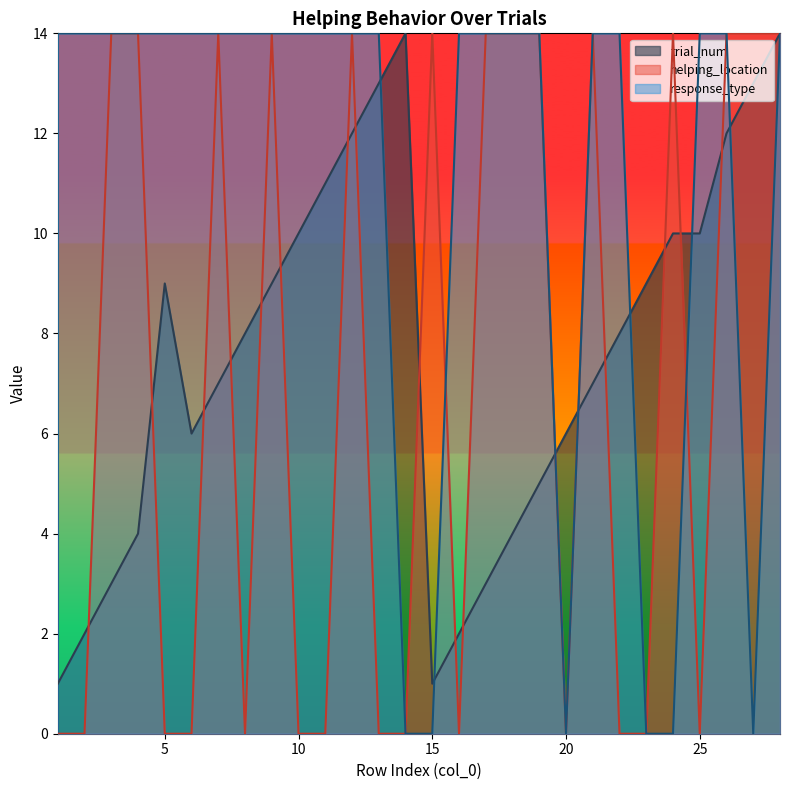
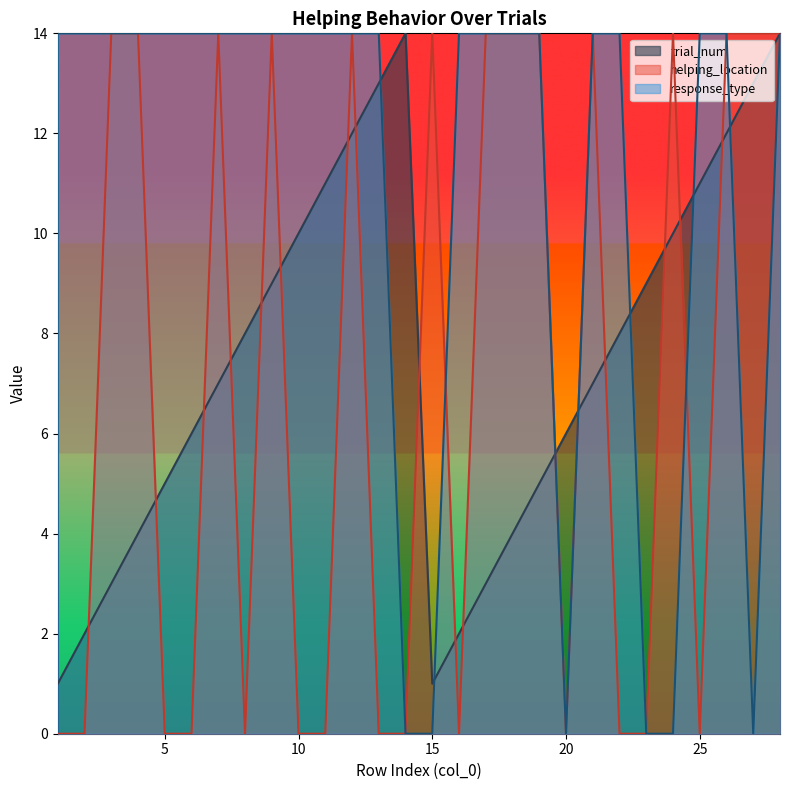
trial_num, 5: 9 -> 5
trial_num, 25: 10 -> 11
